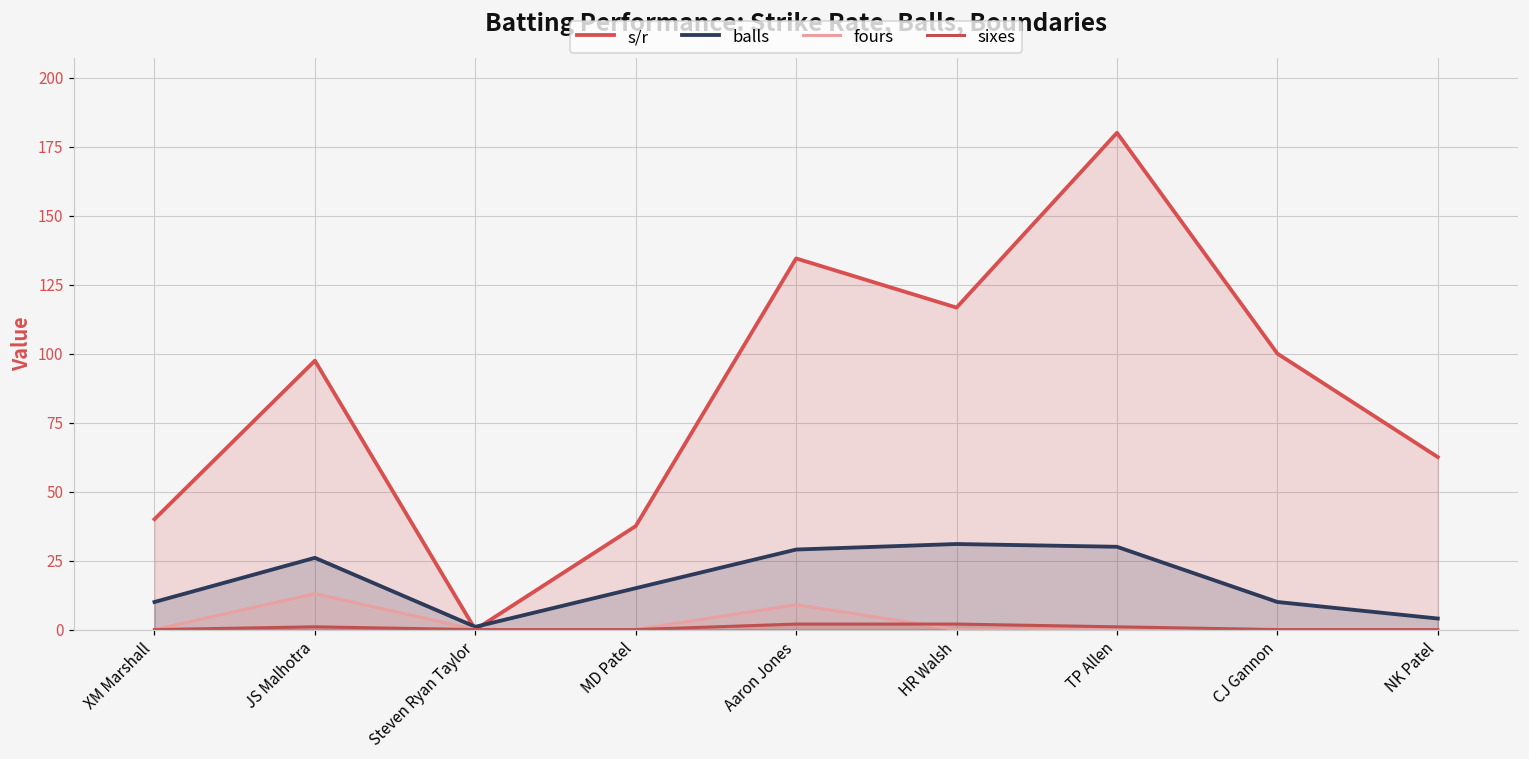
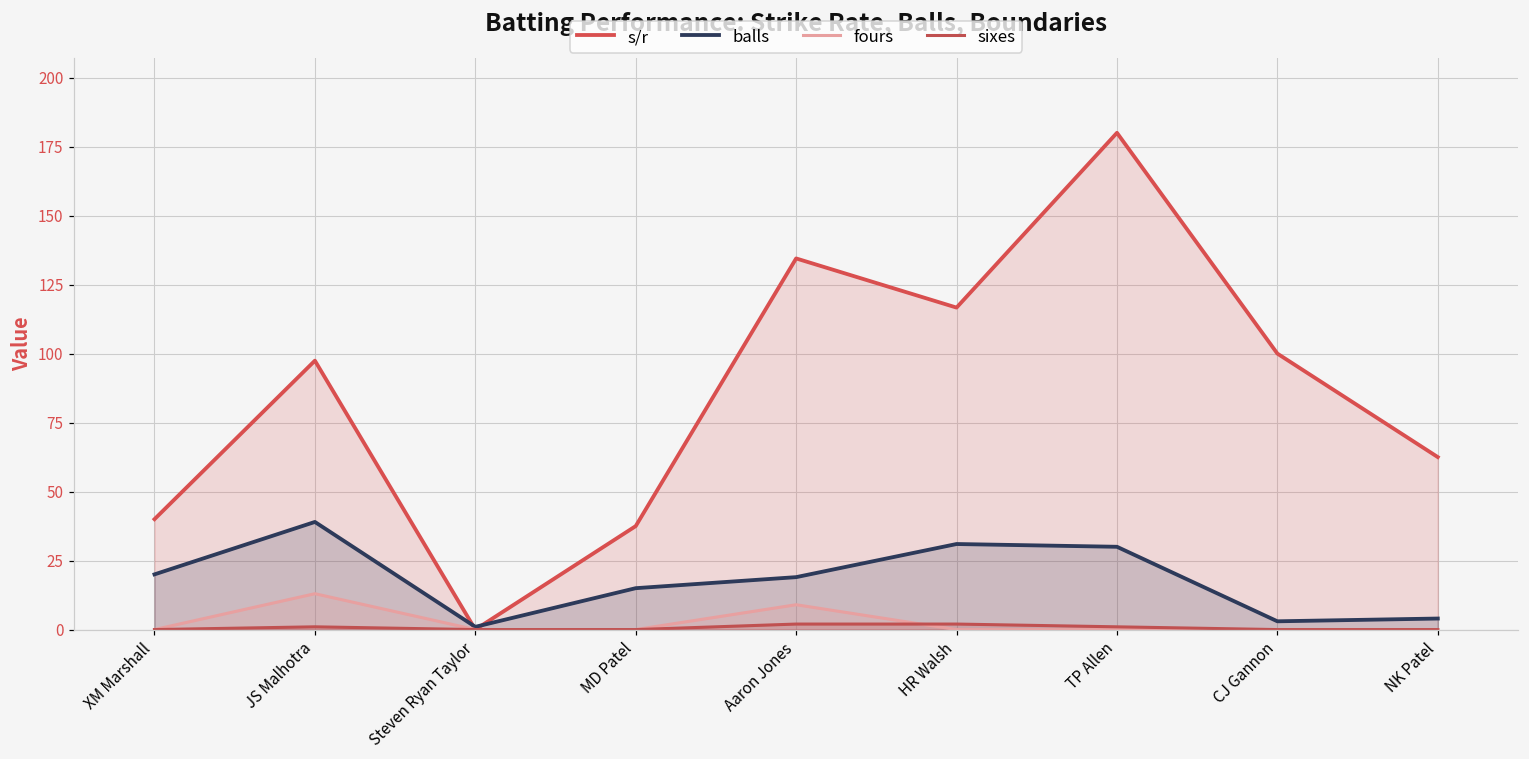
balls, XM Marshall: 10 -> 20
balls, JS Malhotra: 26 -> 39
balls, Aaron Jones: 29 -> 19
balls, CJ Gannon: 10 -> 3
